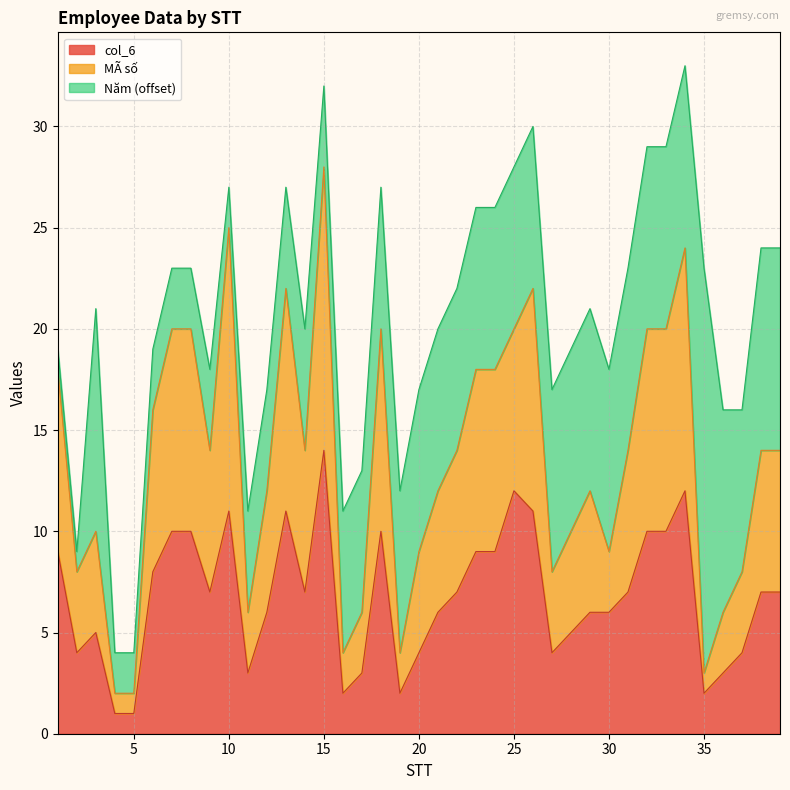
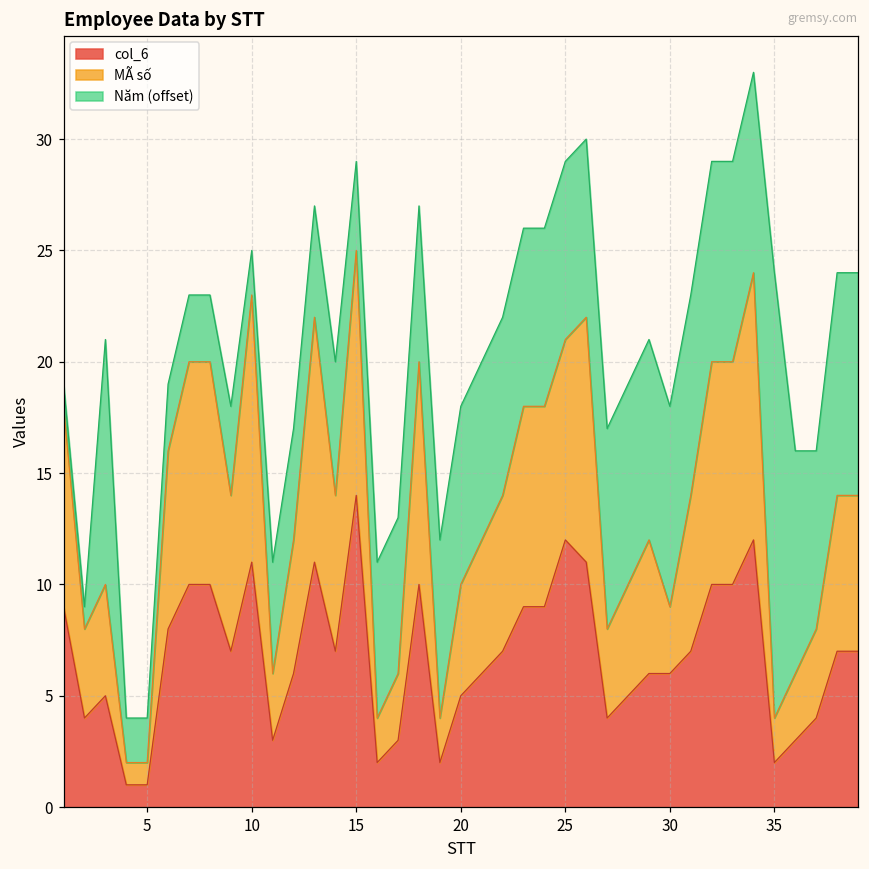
MÃ số, 10: 14 -> 12
MÃ số, 15: 14 -> 11
col_6, 20: 4 -> 5
MÃ số, 25: 8 -> 9
MÃ số, 35: 1 -> 2
